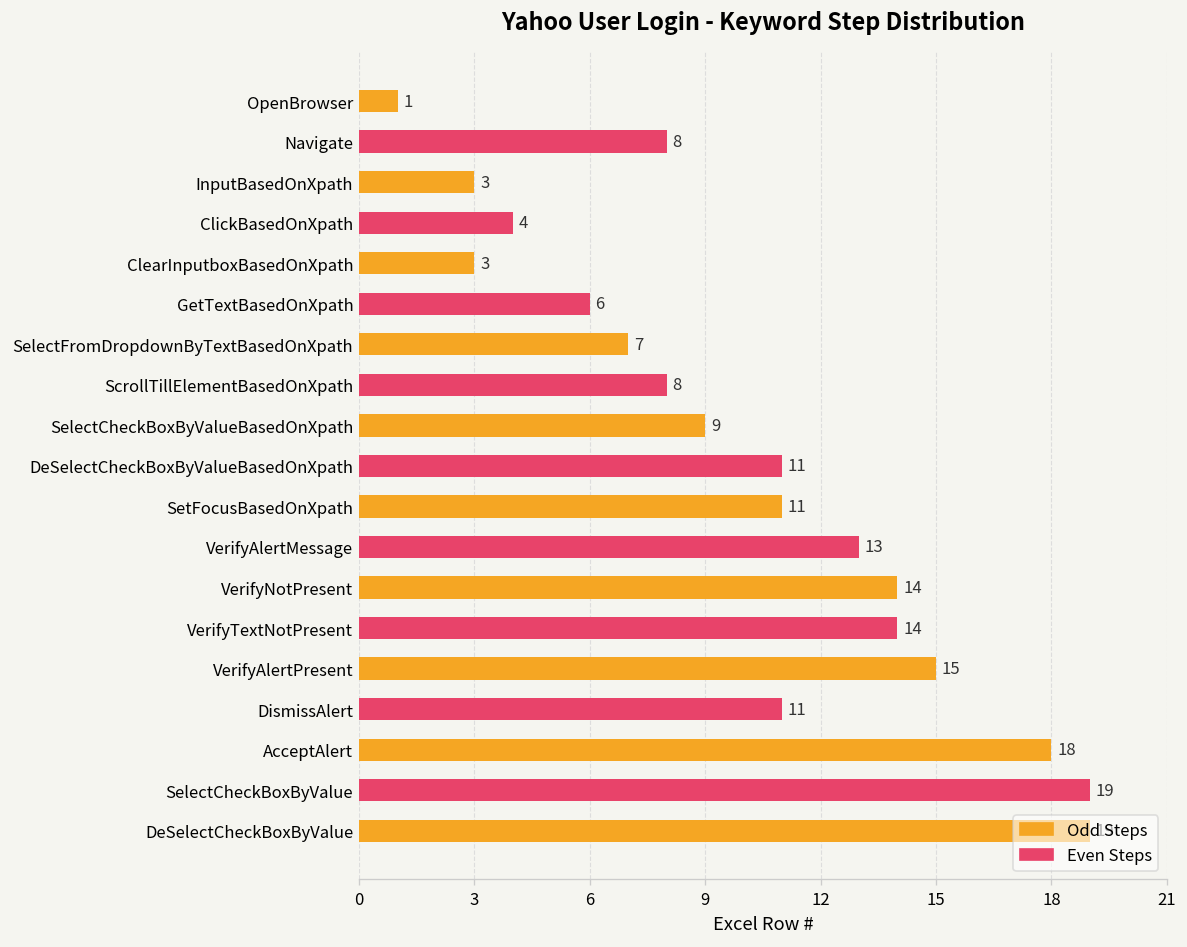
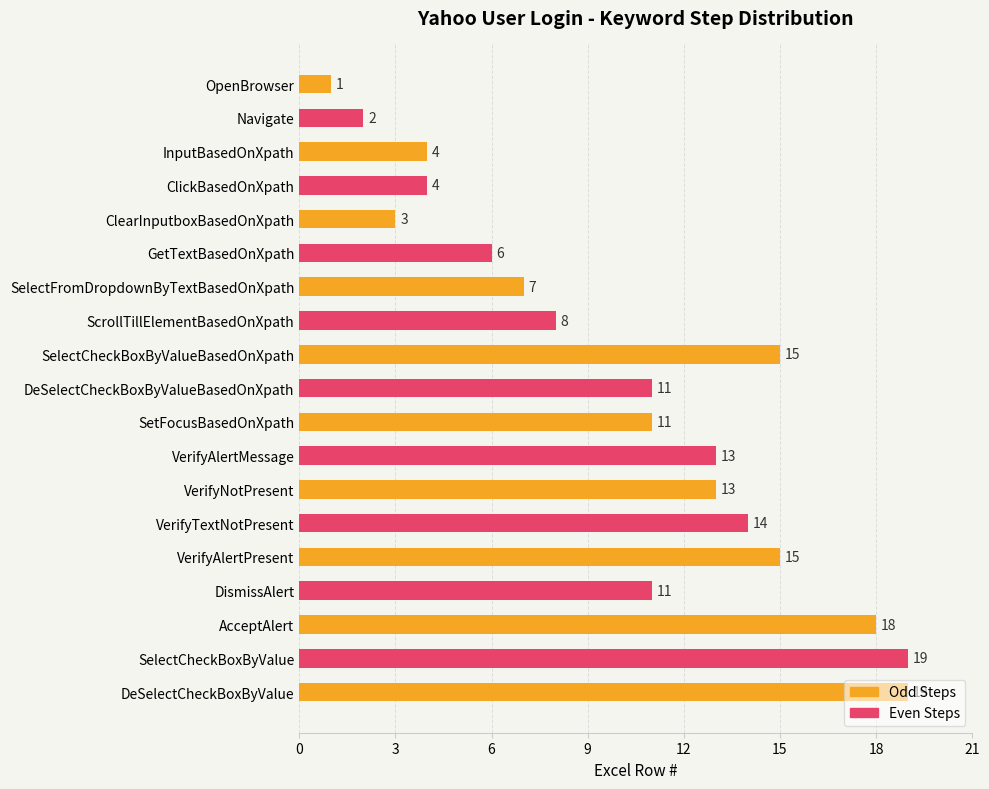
Navigate: 8 -> 2
InputBasedOnXpath: 3 -> 4
SelectCheckBoxByValueBasedOnXpath: 9 -> 15
VerifyNotPresent: 14 -> 13
